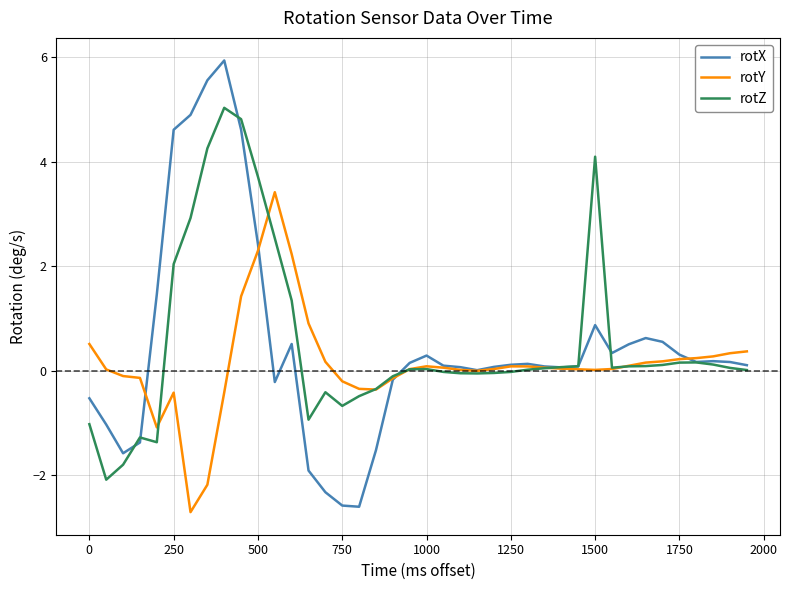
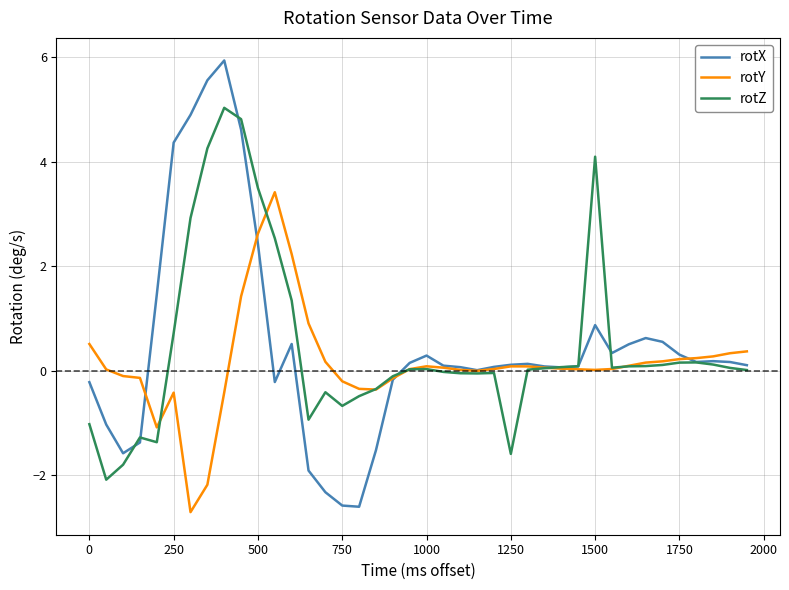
rotX, 0: -0.5 -> -0.2
rotX, 250: 4.6 -> 4.4
rotZ, 250: 2.0 -> 0.7
rotY, 500: 2.3 -> 2.6
rotZ, 500: 3.7 -> 3.5
rotZ, 1250: 0.0 -> -1.6
